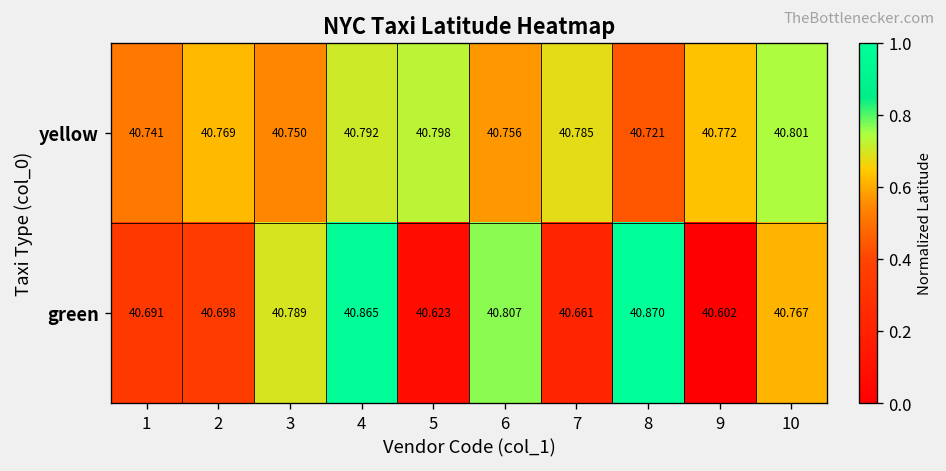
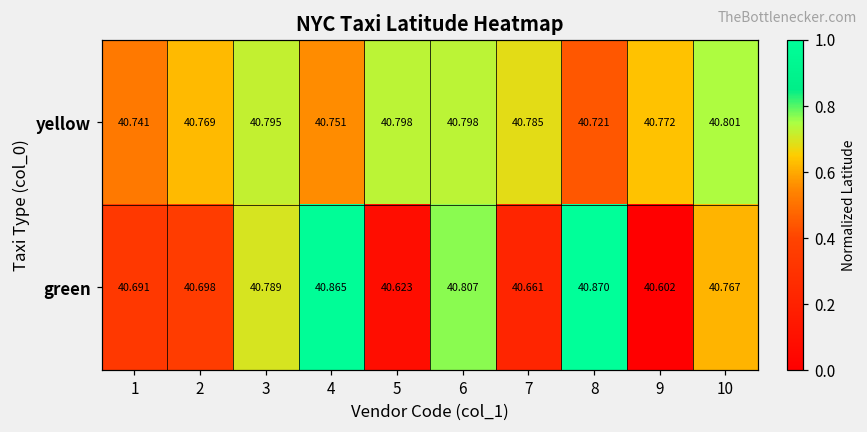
yellow, 3: 40.750 -> 40.795
yellow, 4: 40.792 -> 40.751
yellow, 6: 40.756 -> 40.798
